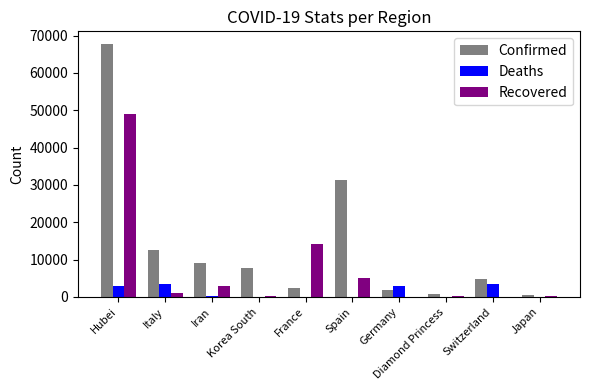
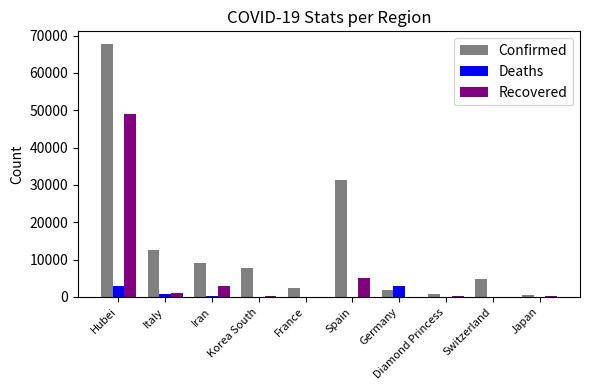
Deaths, Italy: 3000 -> 1000
Recovered, France: 14000 -> 0
Deaths, Switzerland: 3000 -> 0
